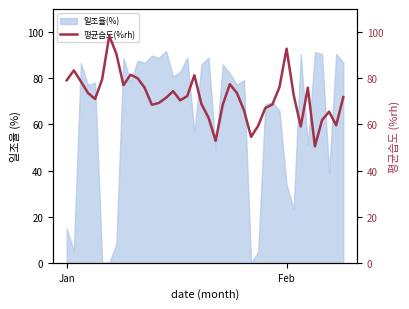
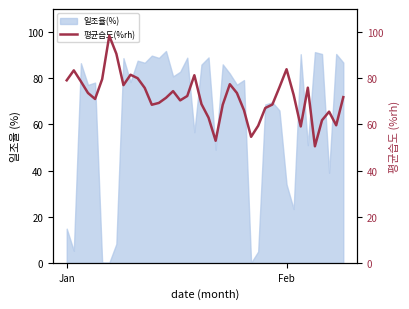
평균습도(%rh), Feb: 93 -> 84
